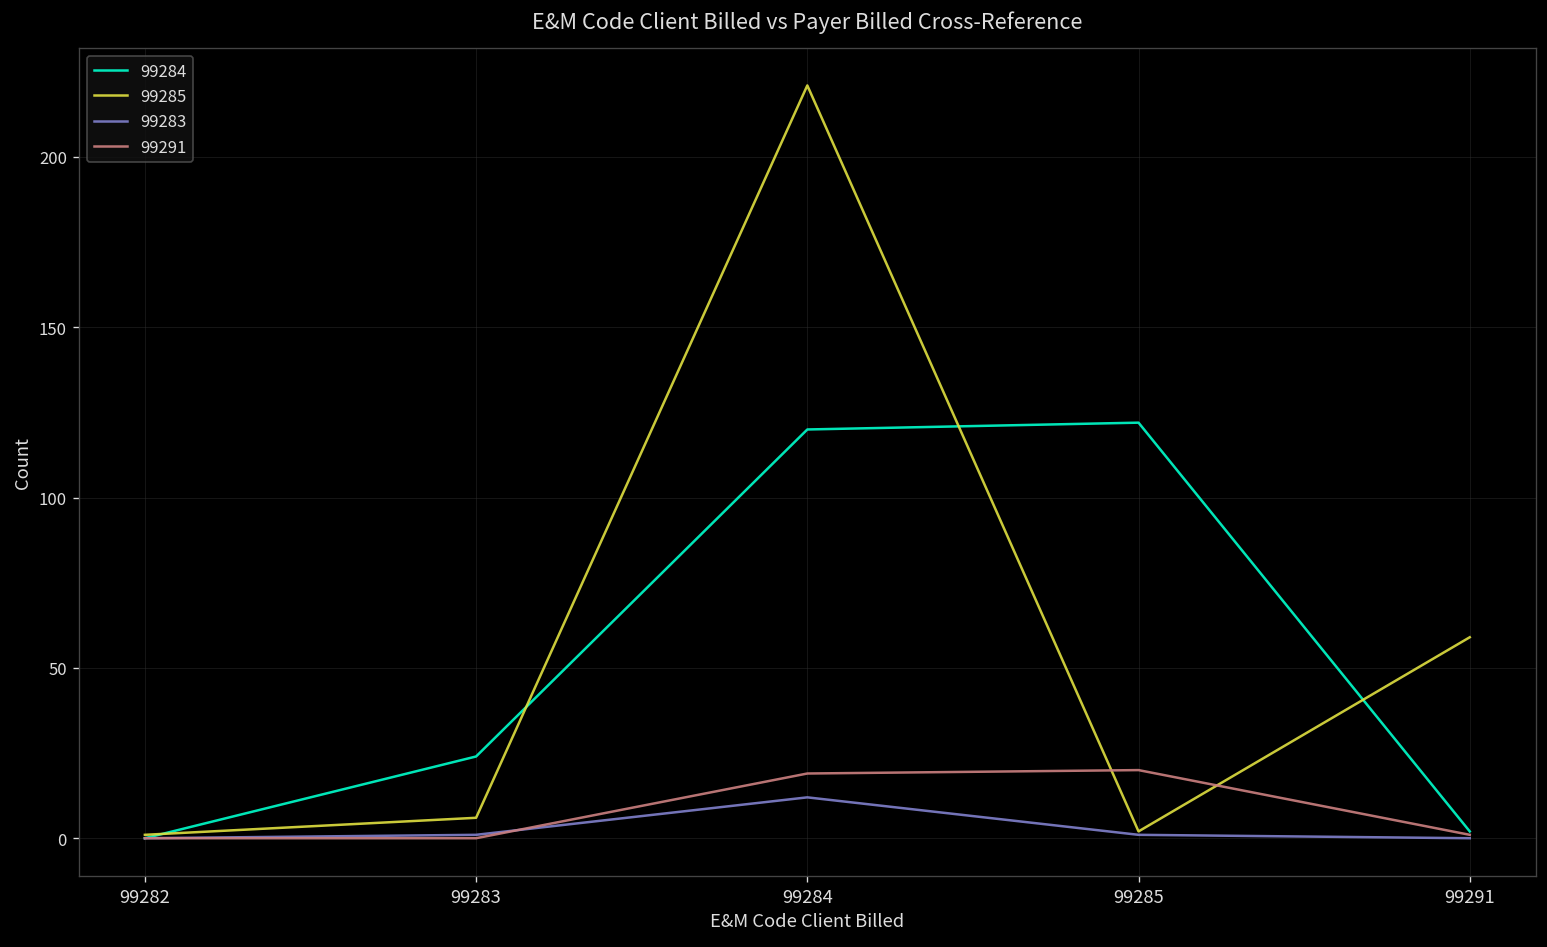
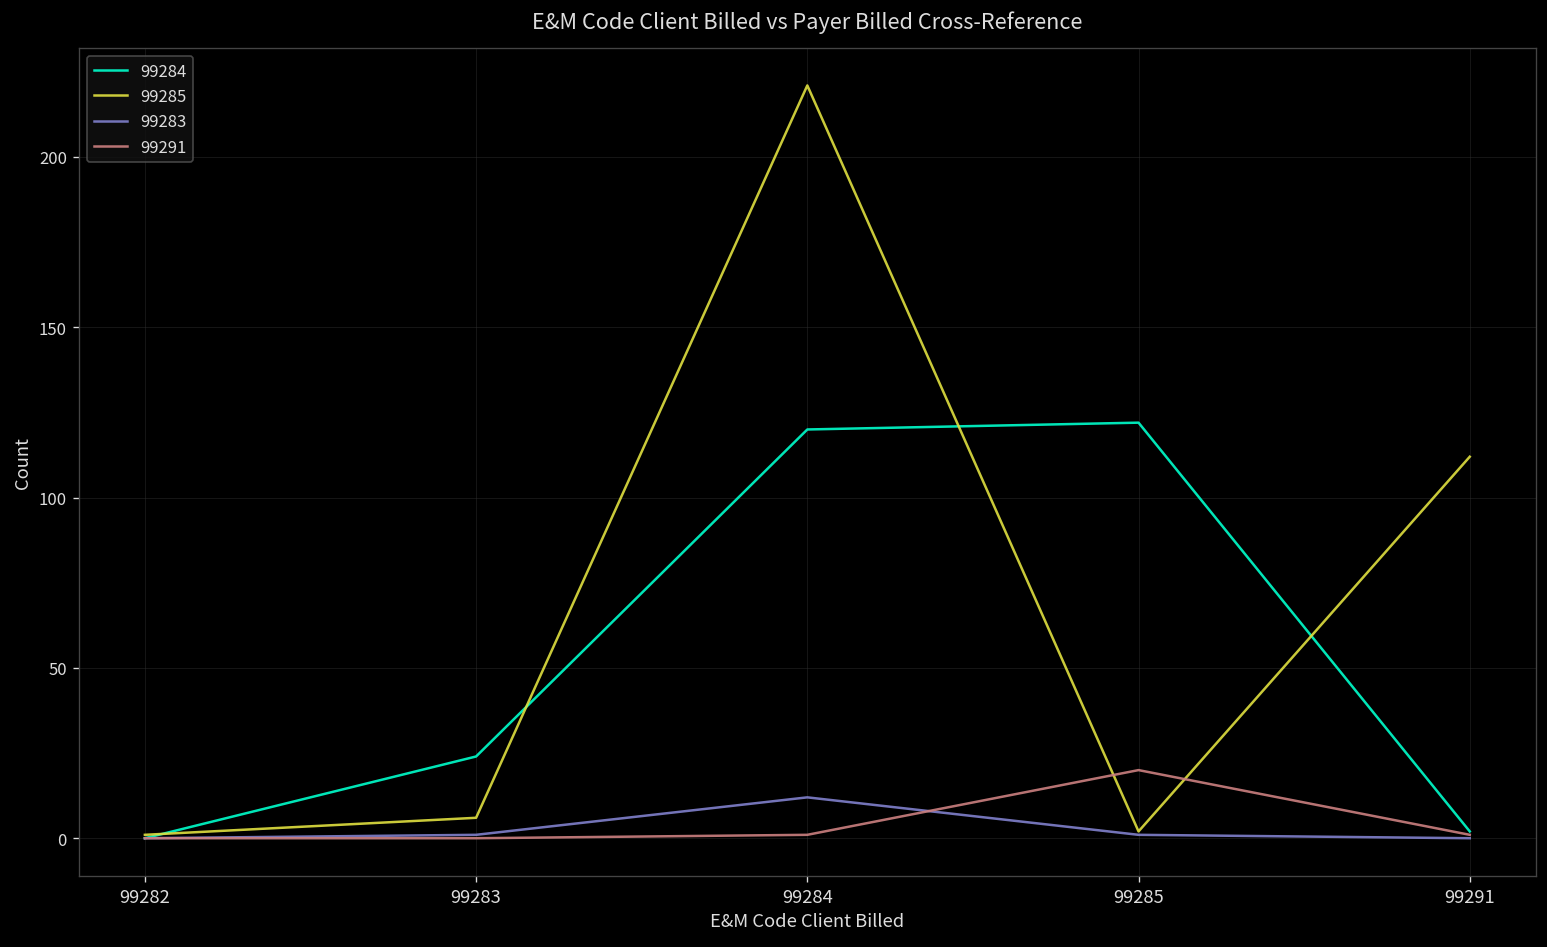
99291, 99284: 19 -> 1
99285, 99291: 59 -> 112
